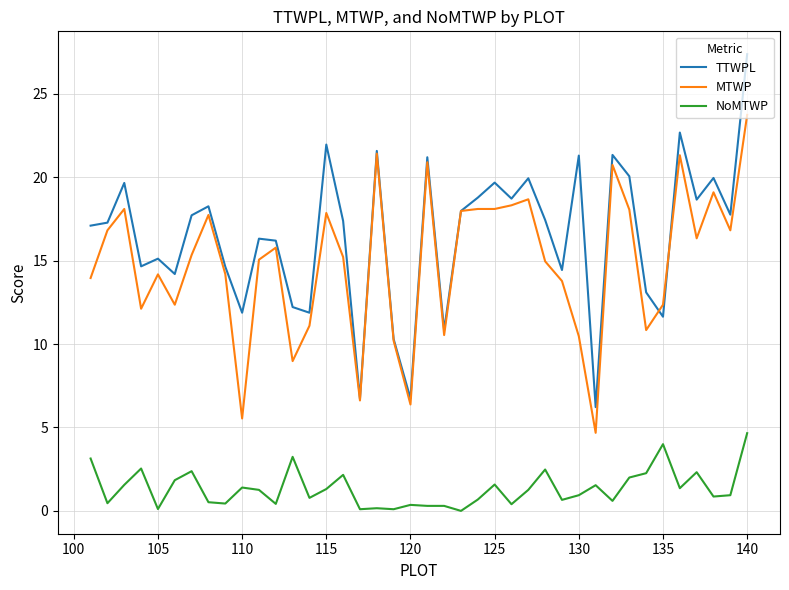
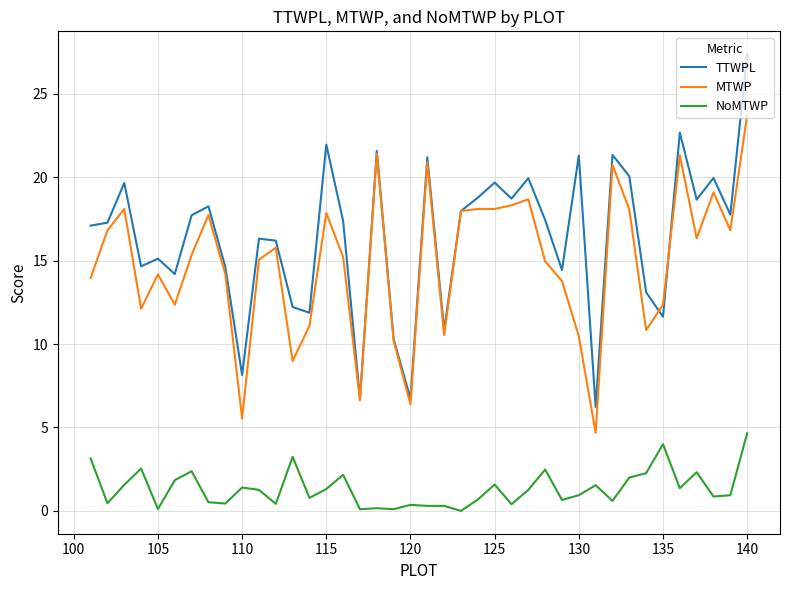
TTWPL, 110: 11.9 -> 8.1
